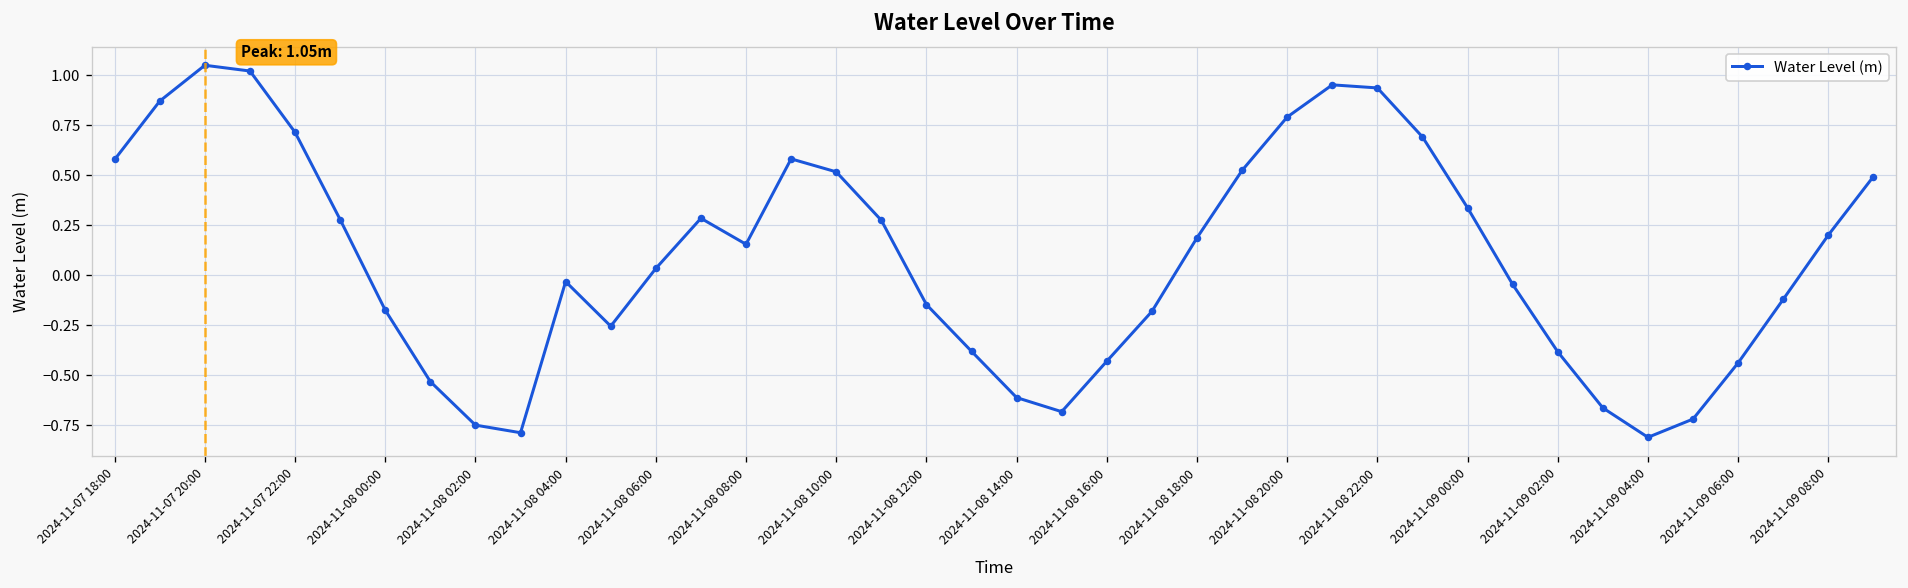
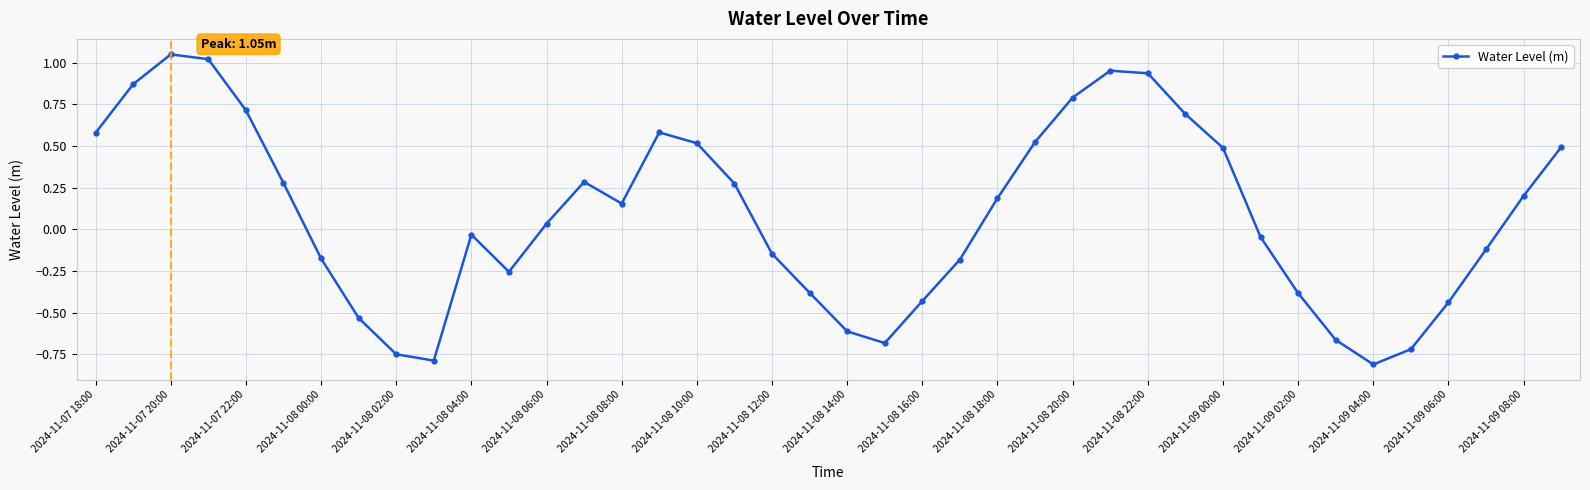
2024-11-09 00:00: 0.34 -> 0.49
